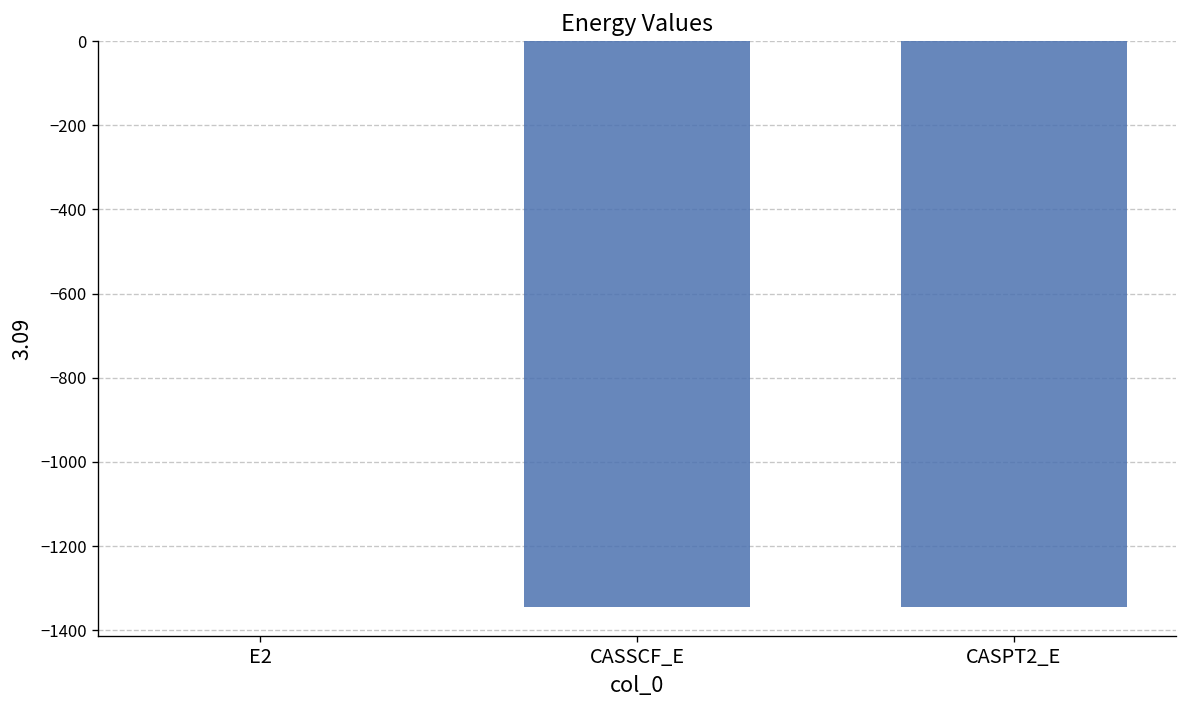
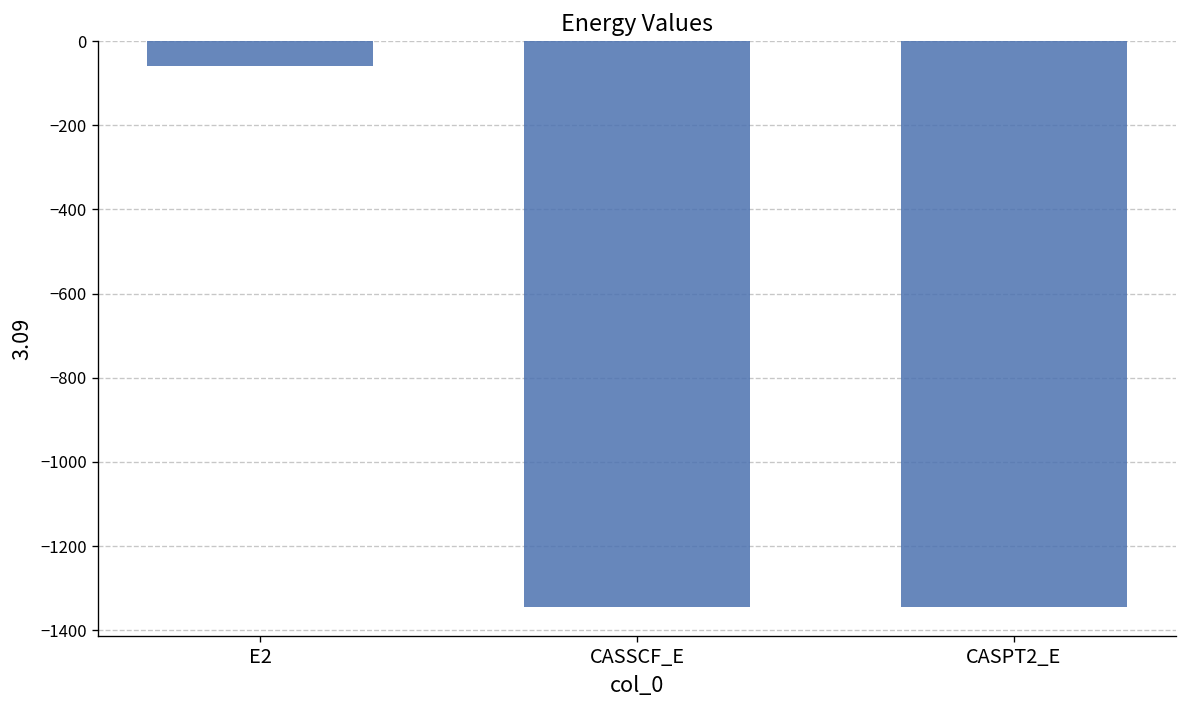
E2: 0 -> -60
